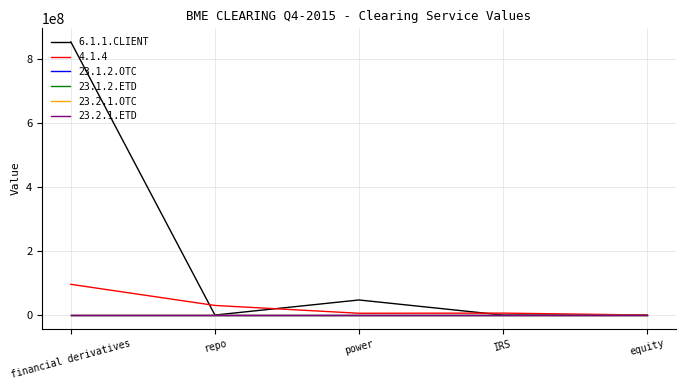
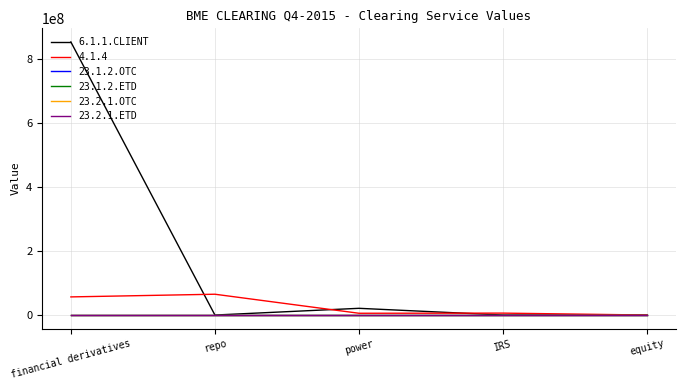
4.1.4, financial derivatives: 100000000 -> 60000000
4.1.4, repo: 30000000 -> 70000000
6.1.1.CLIENT, power: 50000000 -> 20000000
